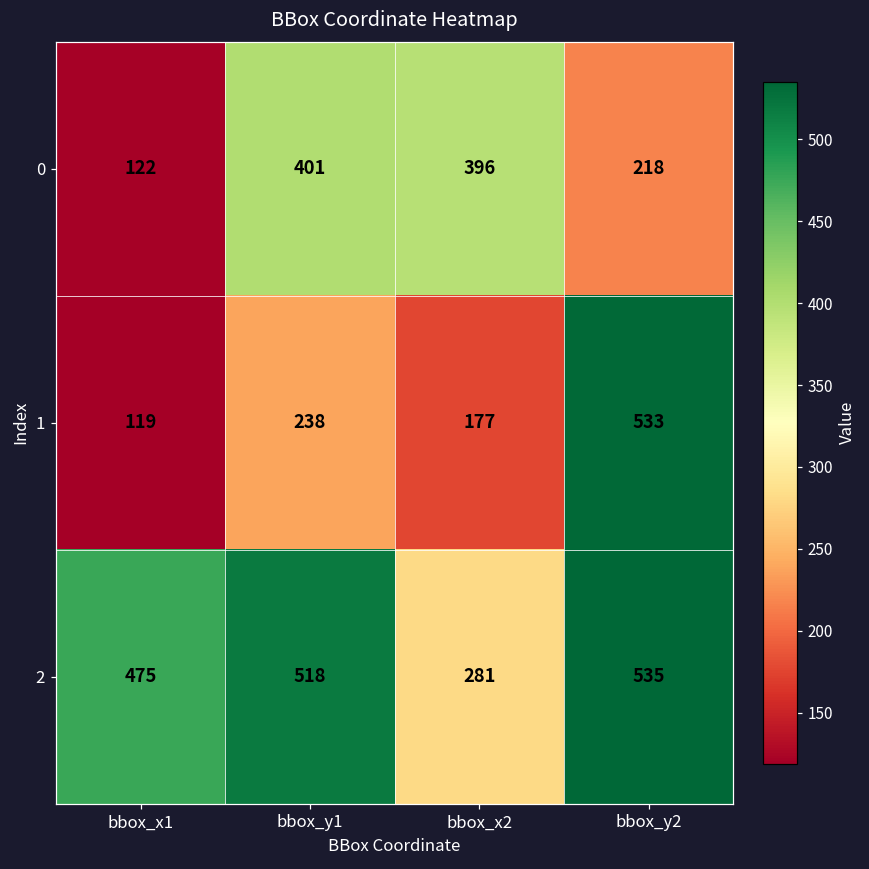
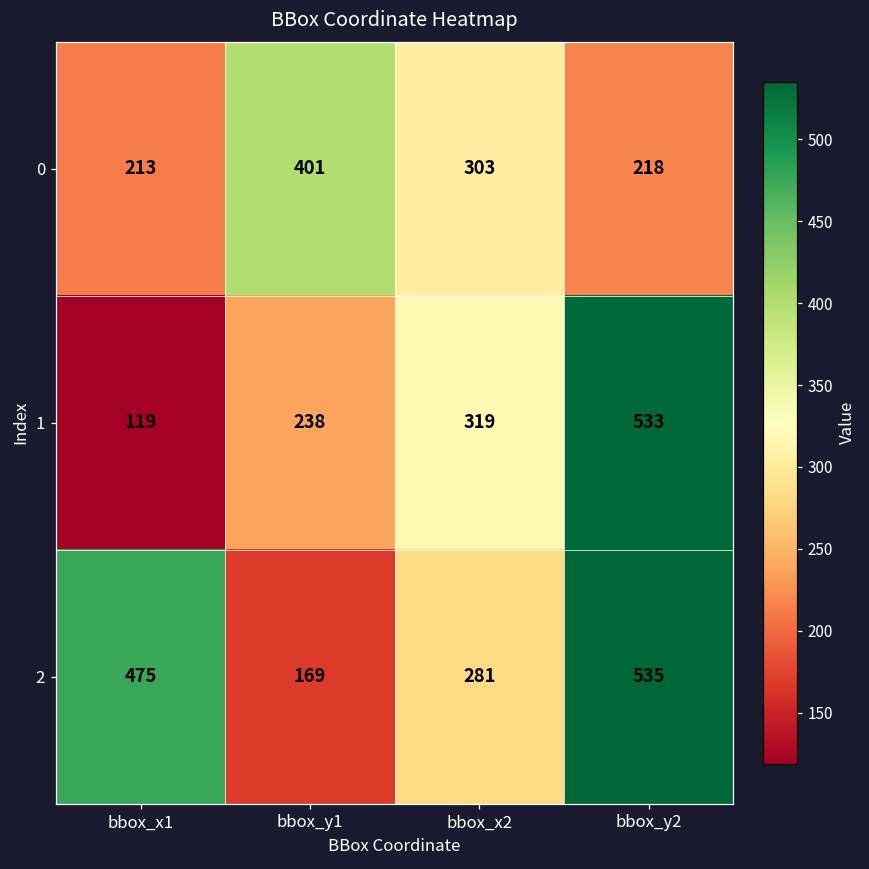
0, bbox_x1: 122 -> 213
0, bbox_x2: 396 -> 303
1, bbox_x2: 177 -> 319
2, bbox_y1: 518 -> 169
